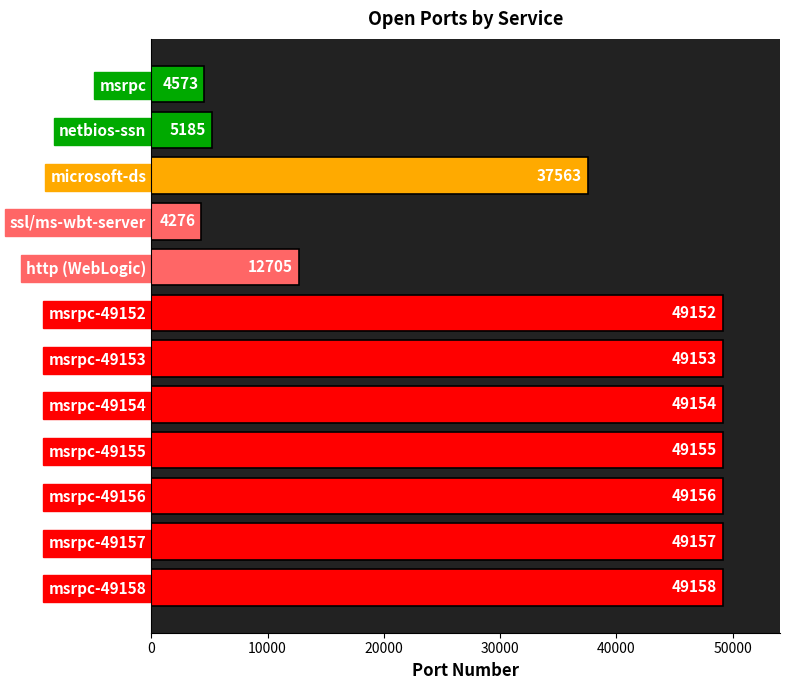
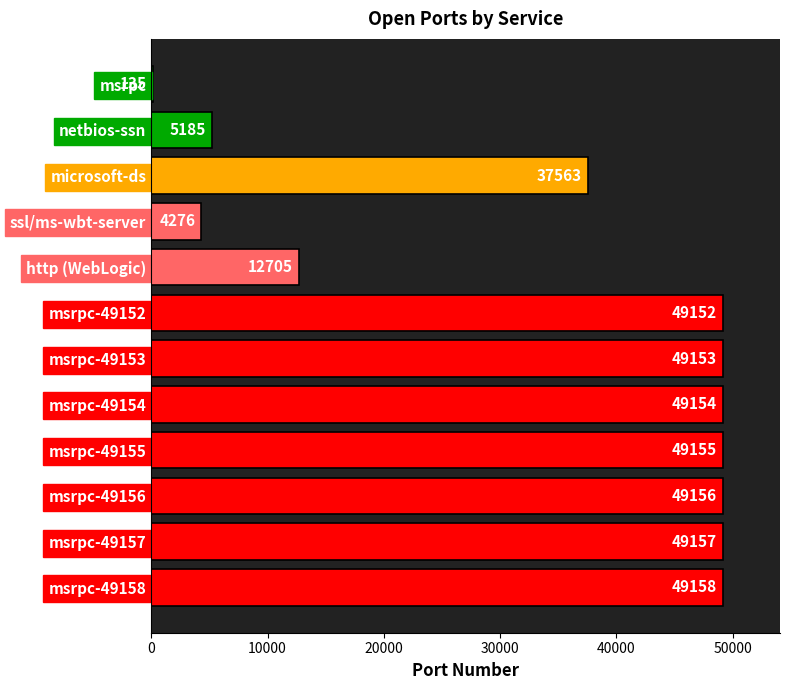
msrpc: 4573 -> 135
